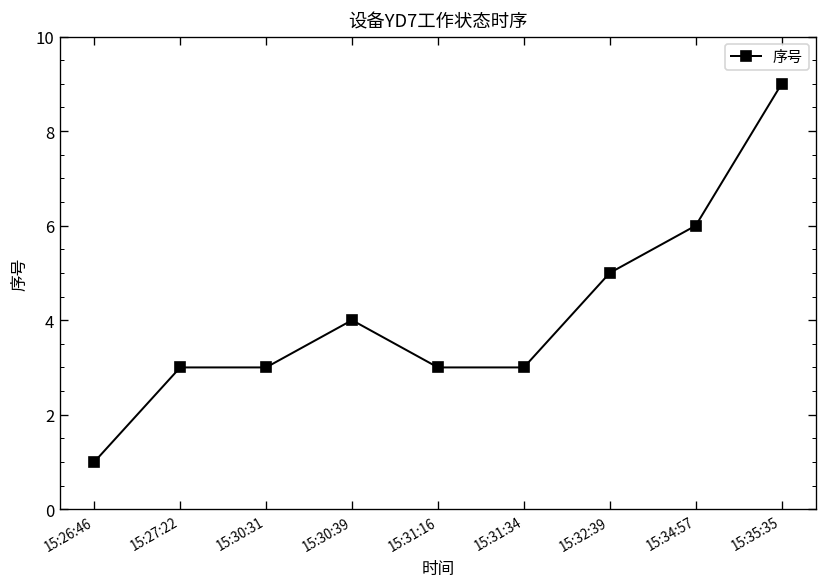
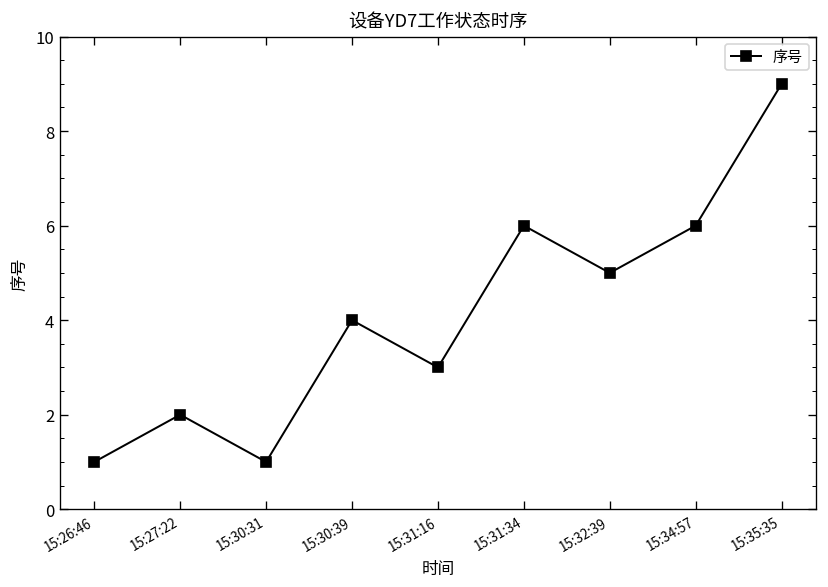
15:27:22: 3 -> 2
15:30:31: 3 -> 1
15:31:34: 3 -> 6
